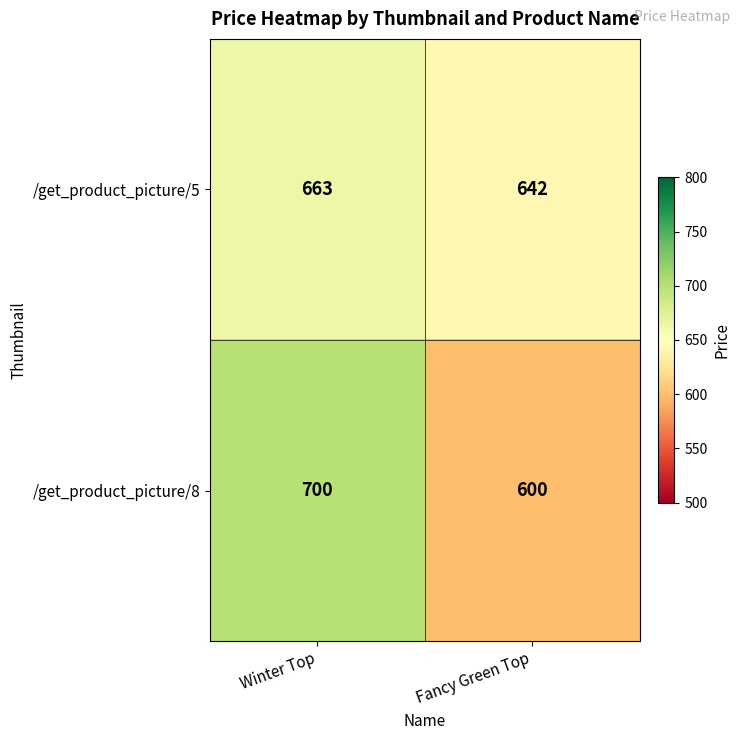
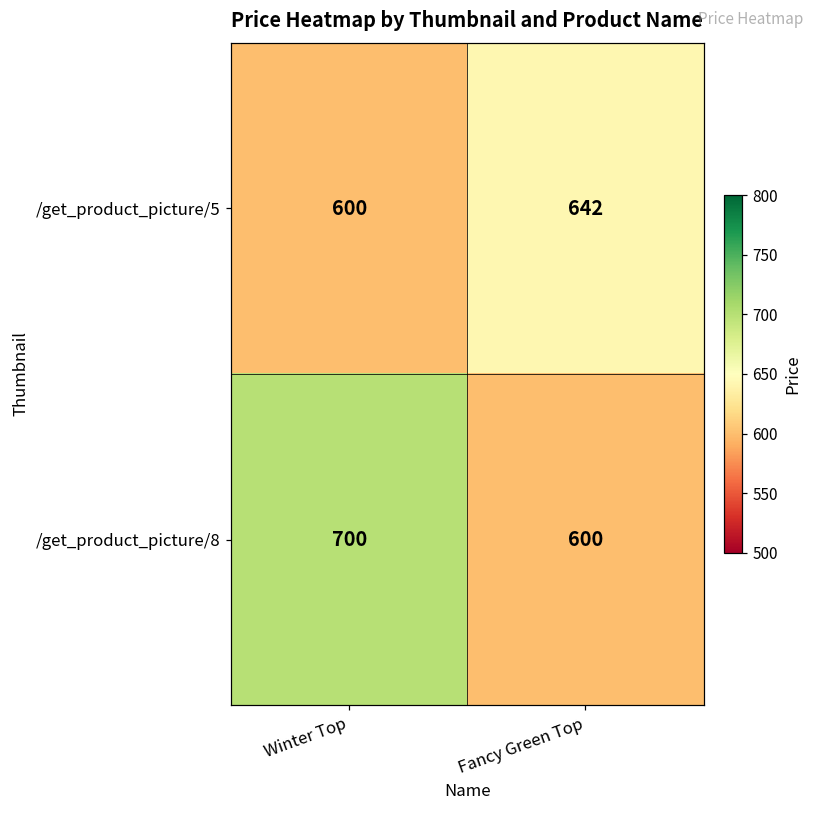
/get_product_picture/5, Winter Top: 663 -> 600
